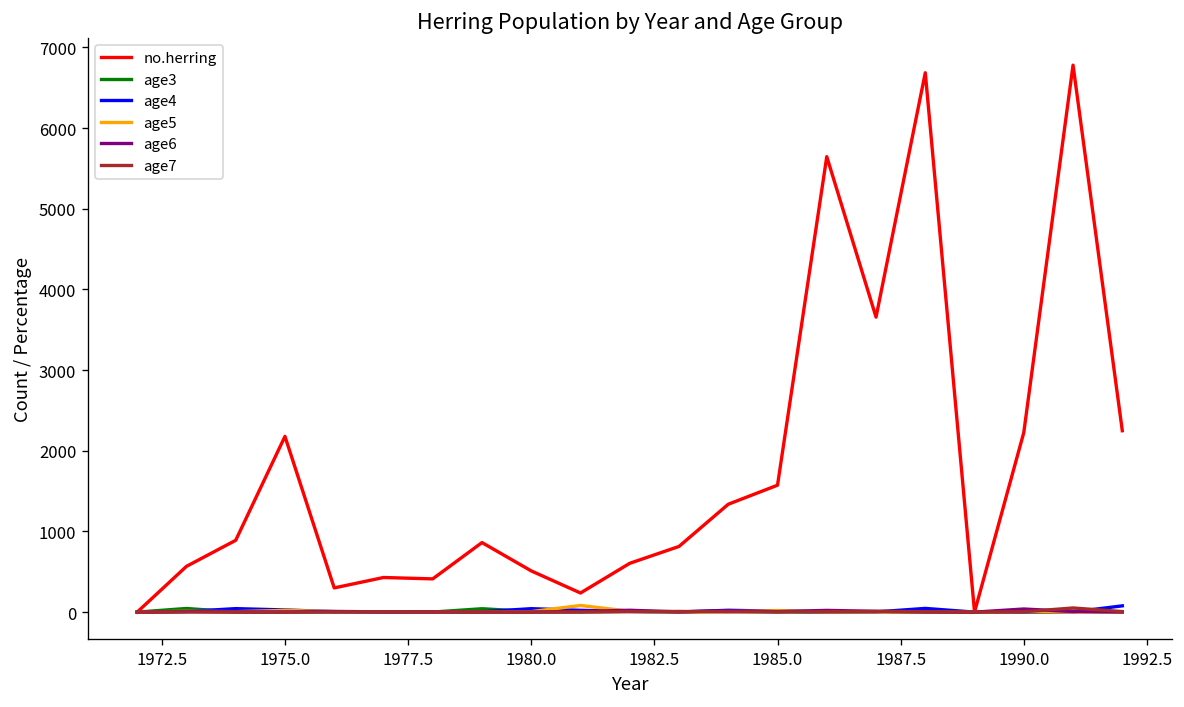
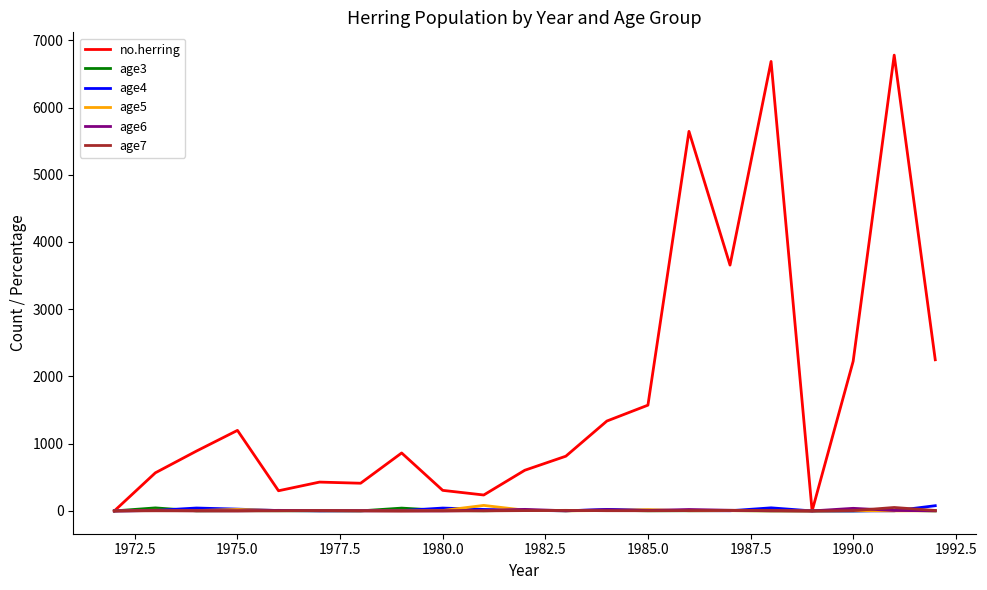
no.herring, 1975.0: 2200 -> 1200
no.herring, 1980.0: 500 -> 300
